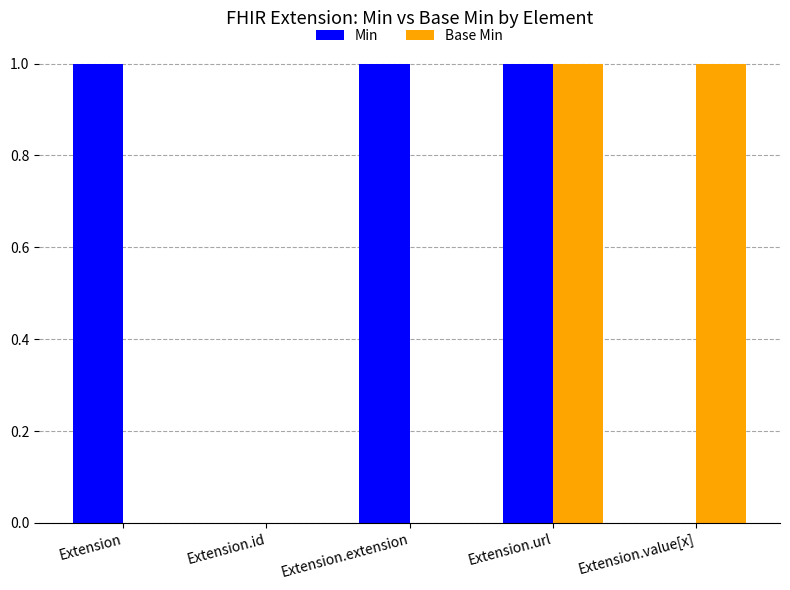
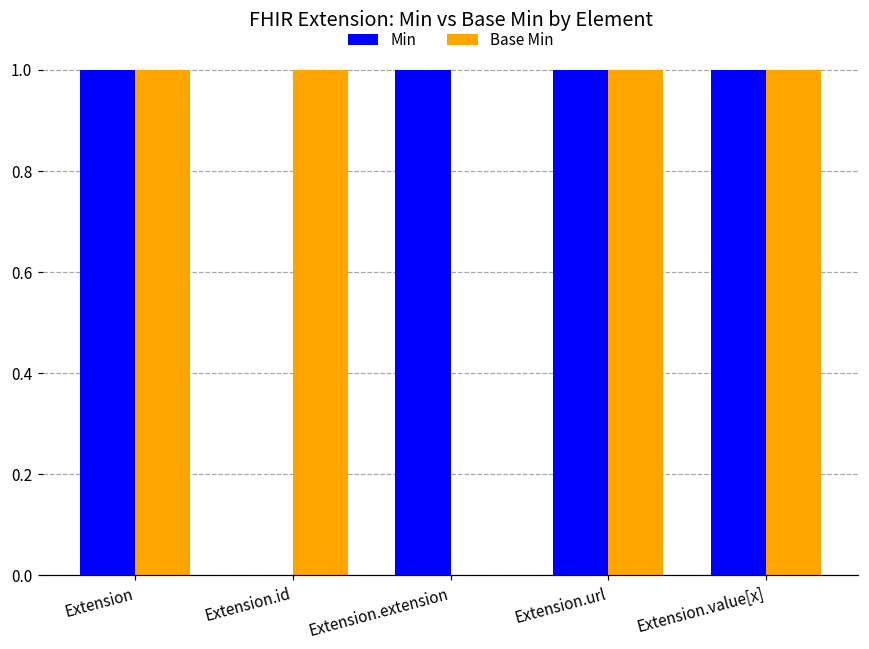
Base Min, Extension: 0 -> 1
Base Min, Extension.id: 0 -> 1
Min, Extension.value[x]: 0 -> 1
